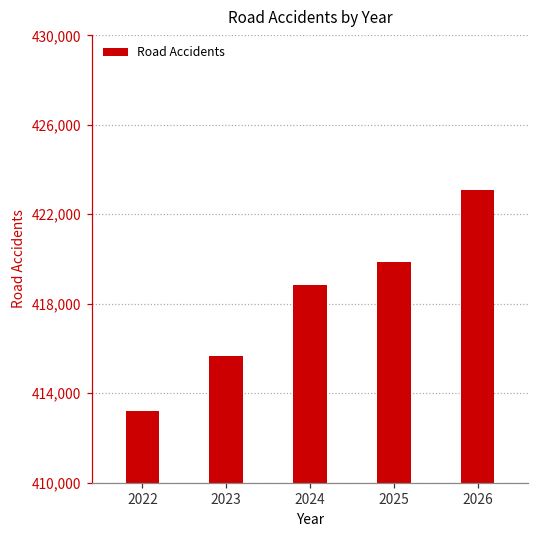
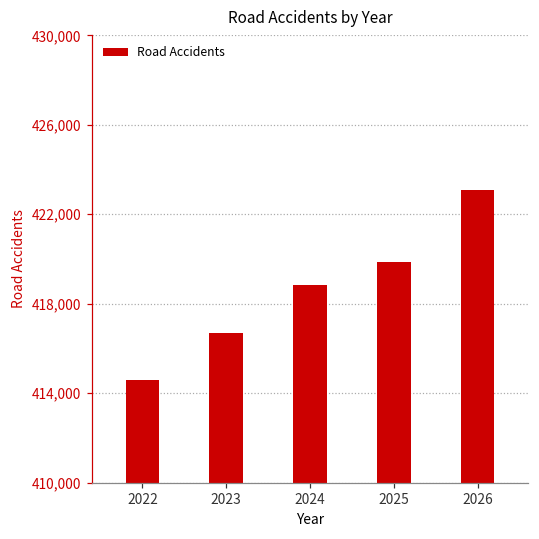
2022: 413,200 -> 414,600
2023: 415,700 -> 416,700
